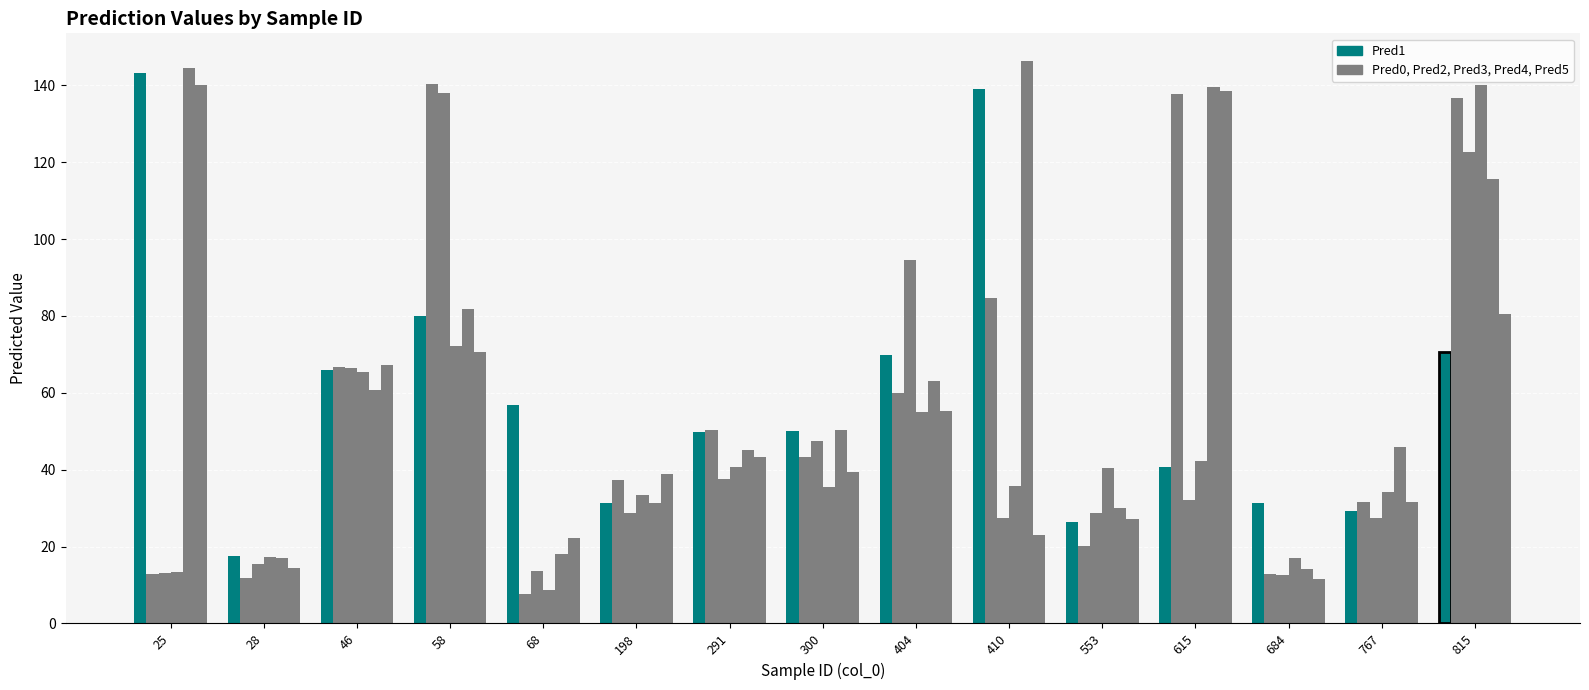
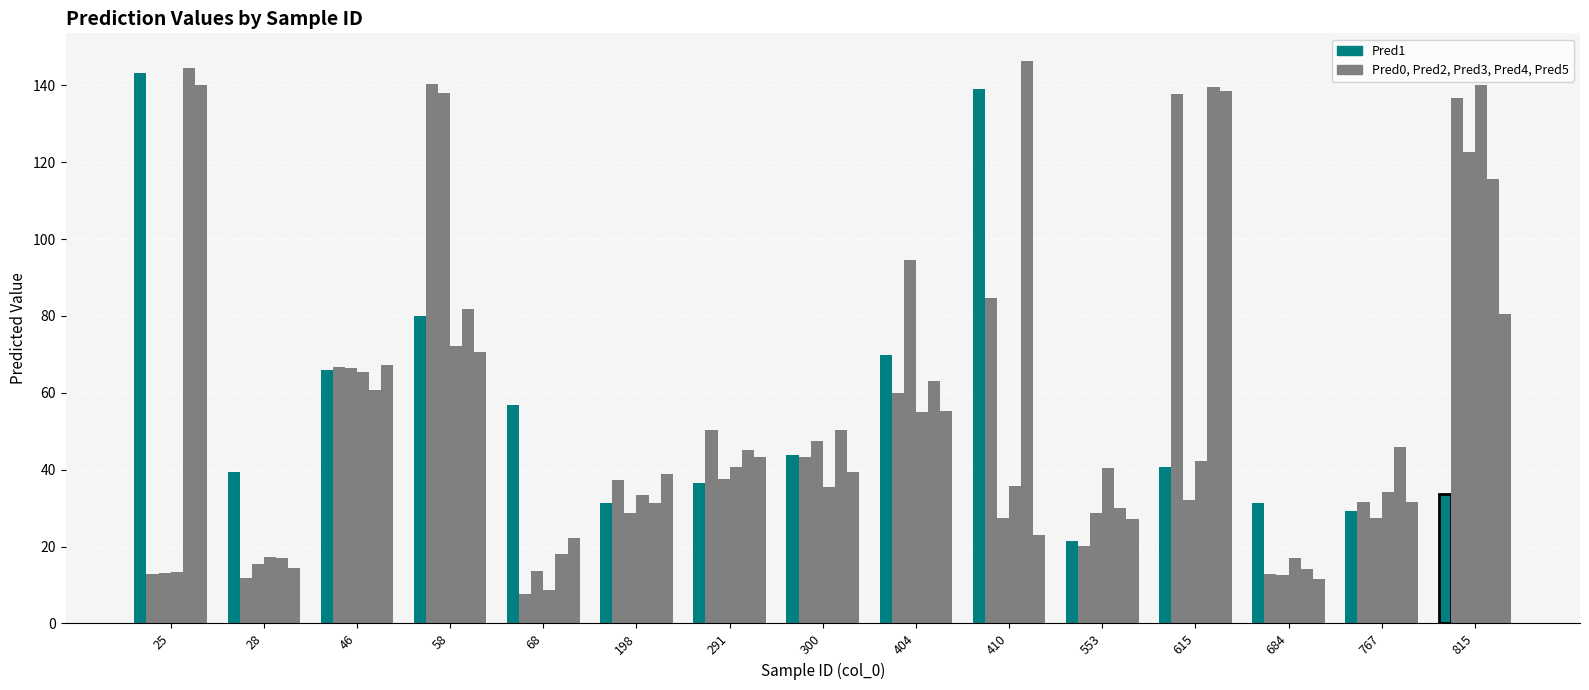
Pred1, 28: 17 -> 39
Pred1, 291: 50 -> 37
Pred1, 300: 50 -> 44
Pred1, 553: 26 -> 21
Pred1, 815: 71 -> 34
